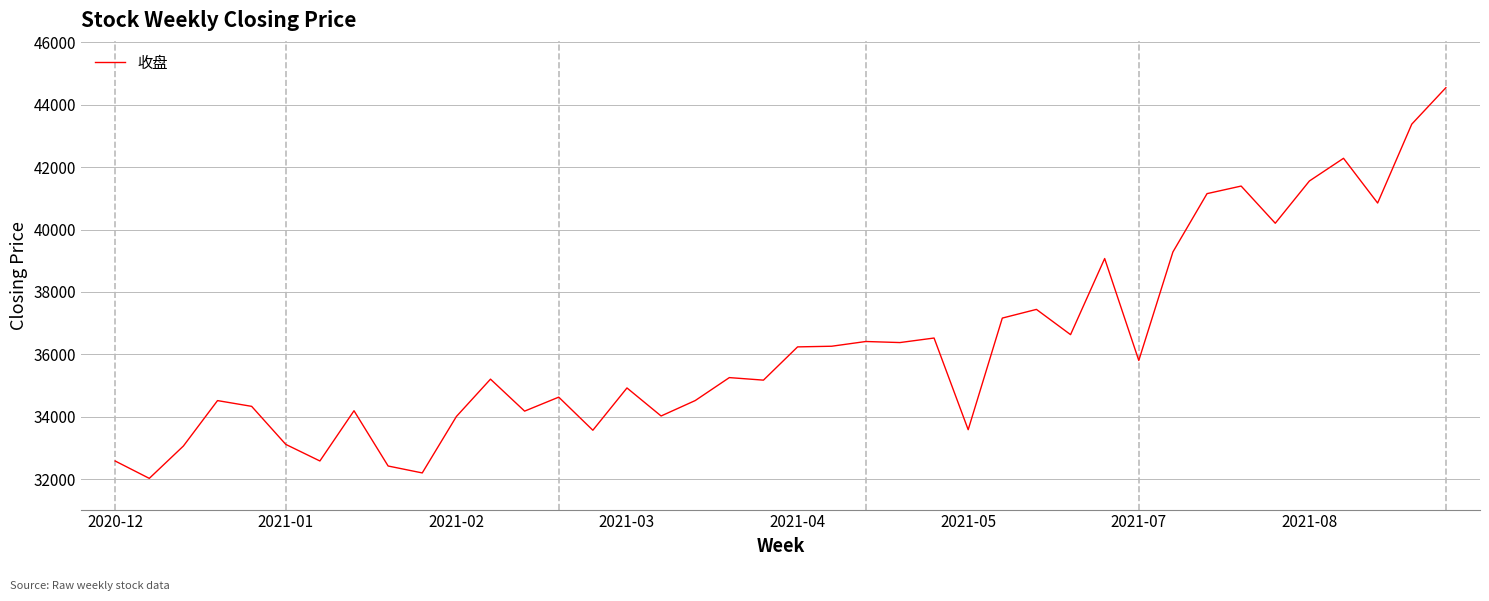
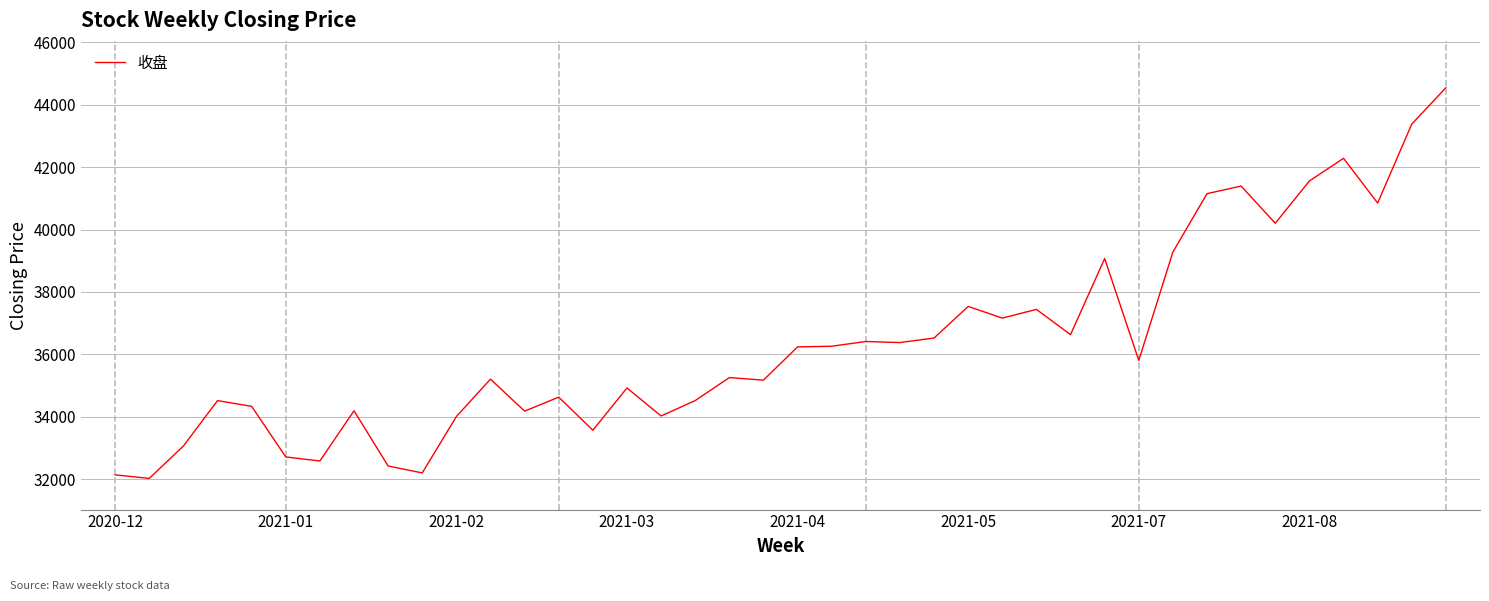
2020-12: 32600 -> 32100
2021-01: 33100 -> 32700
2021-05: 33600 -> 37500
